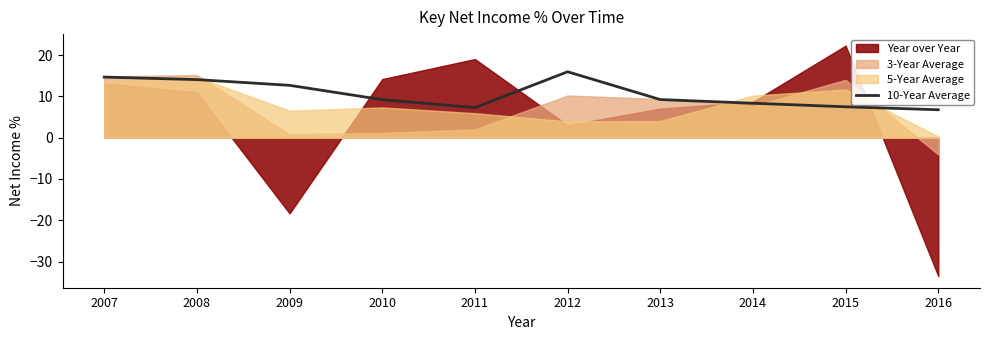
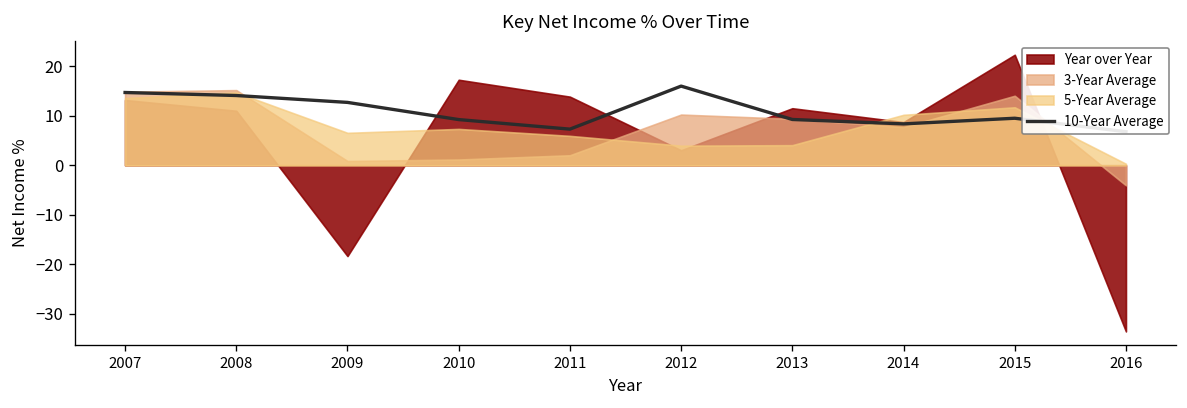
Year over Year, 2010: 14 -> 17
Year over Year, 2011: 19 -> 14
Year over Year, 2013: 7 -> 12
10-Year Average, 2015: 8 -> 10
